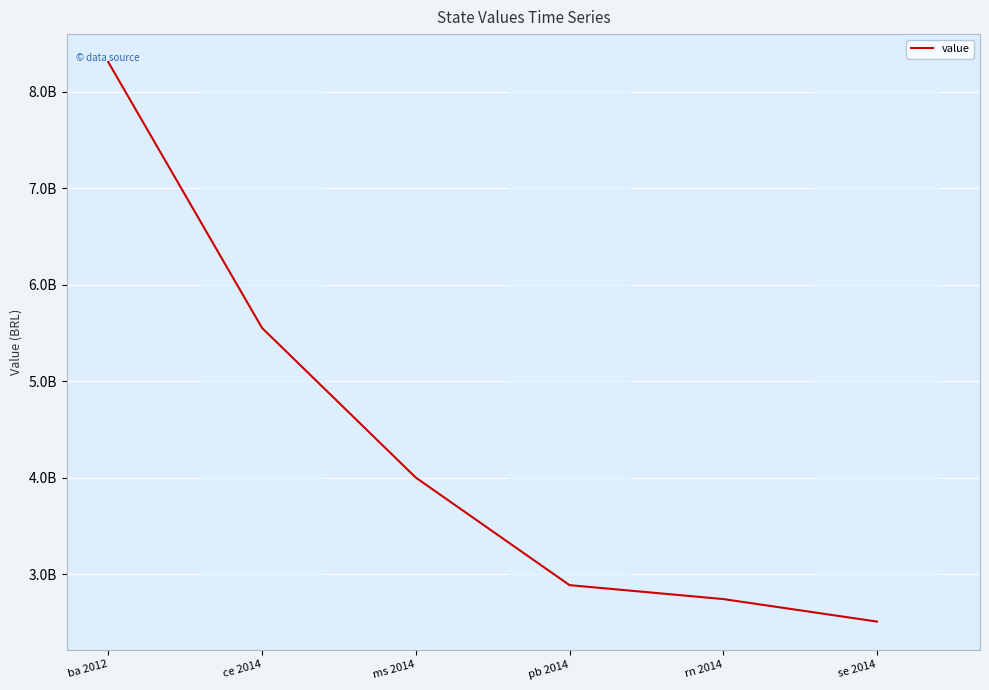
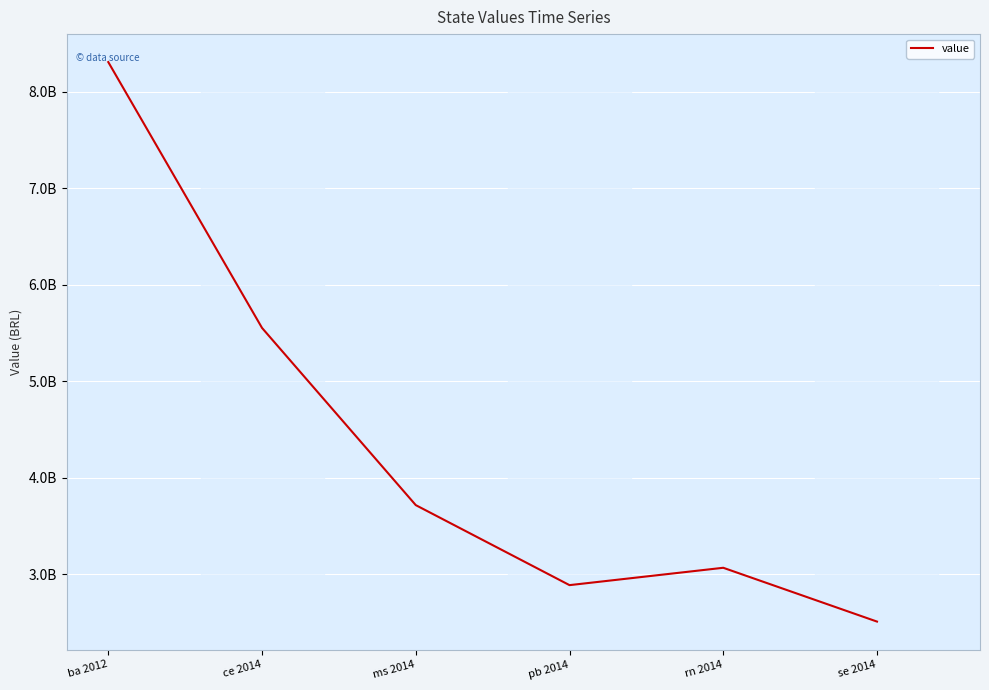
ms 2014: 4000000000 -> 3700000000
rn 2014: 2700000000 -> 3100000000
